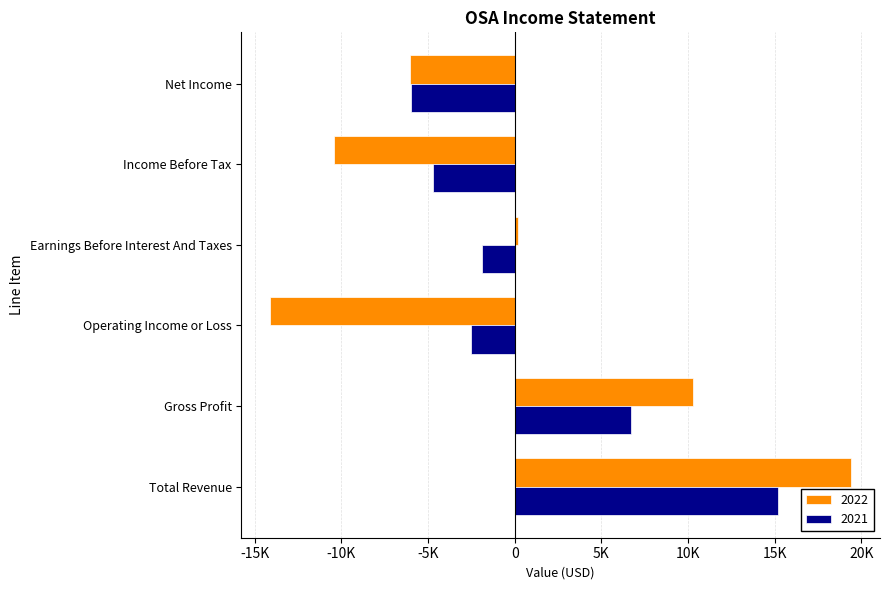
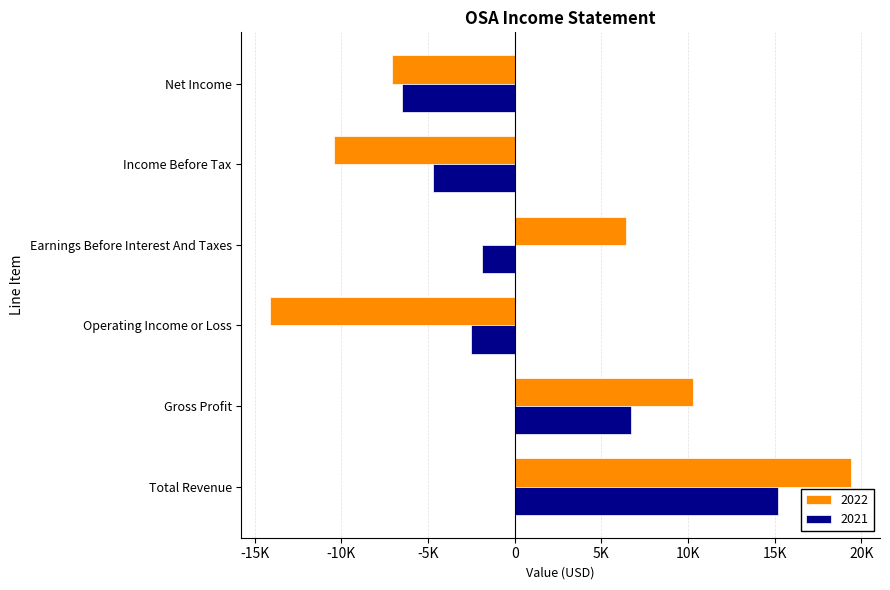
2022, Net Income: -6000 -> -7100
2021, Net Income: -6000 -> -6500
2022, Earnings Before Interest And Taxes: 200 -> 6400
